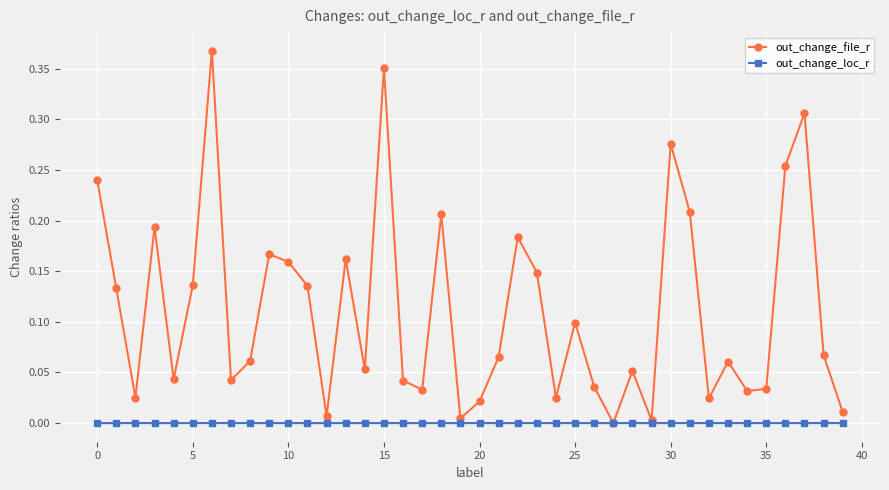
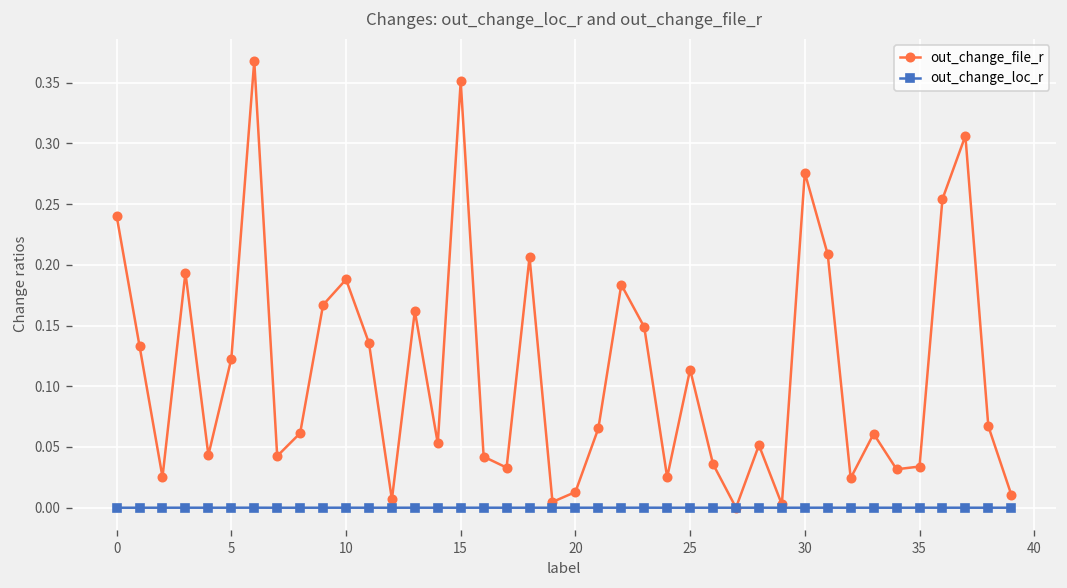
out_change_file_r, 5: 0.136 -> 0.123
out_change_file_r, 10: 0.159 -> 0.188
out_change_file_r, 20: 0.021 -> 0.013
out_change_file_r, 25: 0.099 -> 0.114
